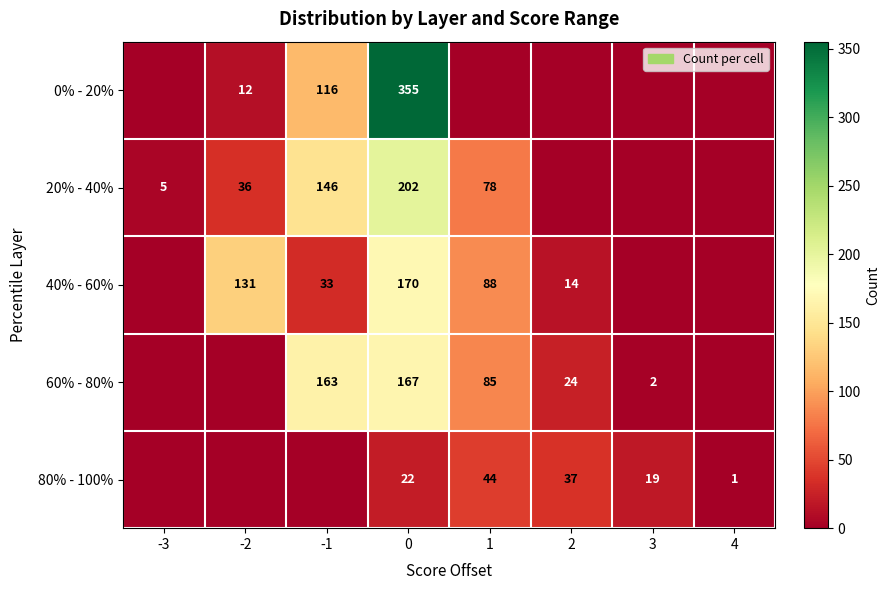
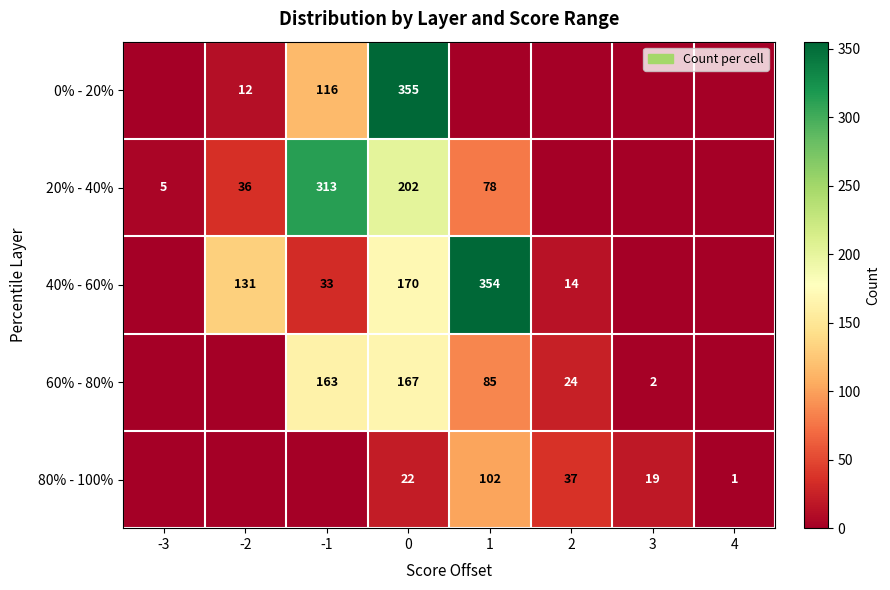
20% - 40%, -1: 146 -> 313
40% - 60%, 1: 88 -> 354
80% - 100%, 1: 44 -> 102
